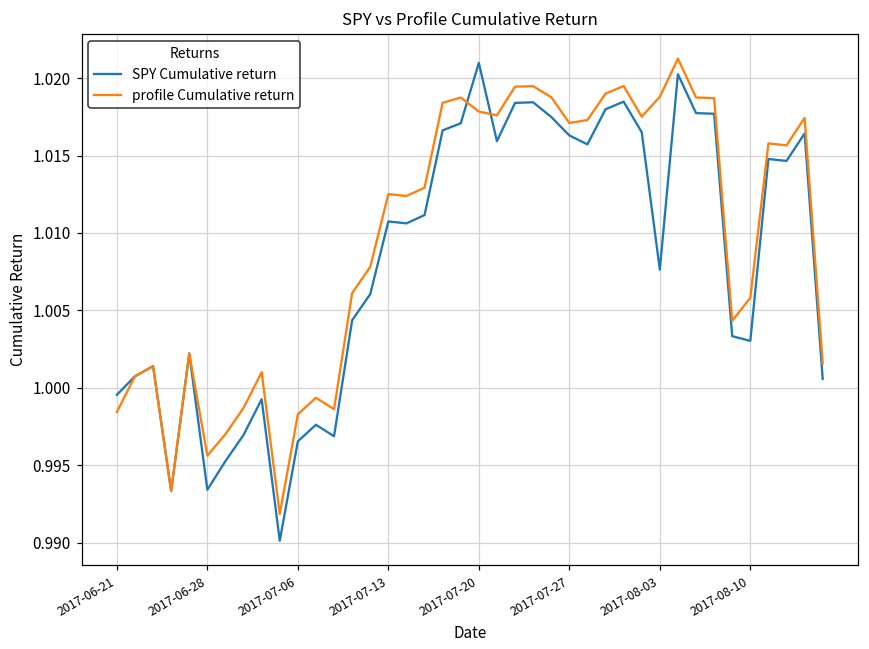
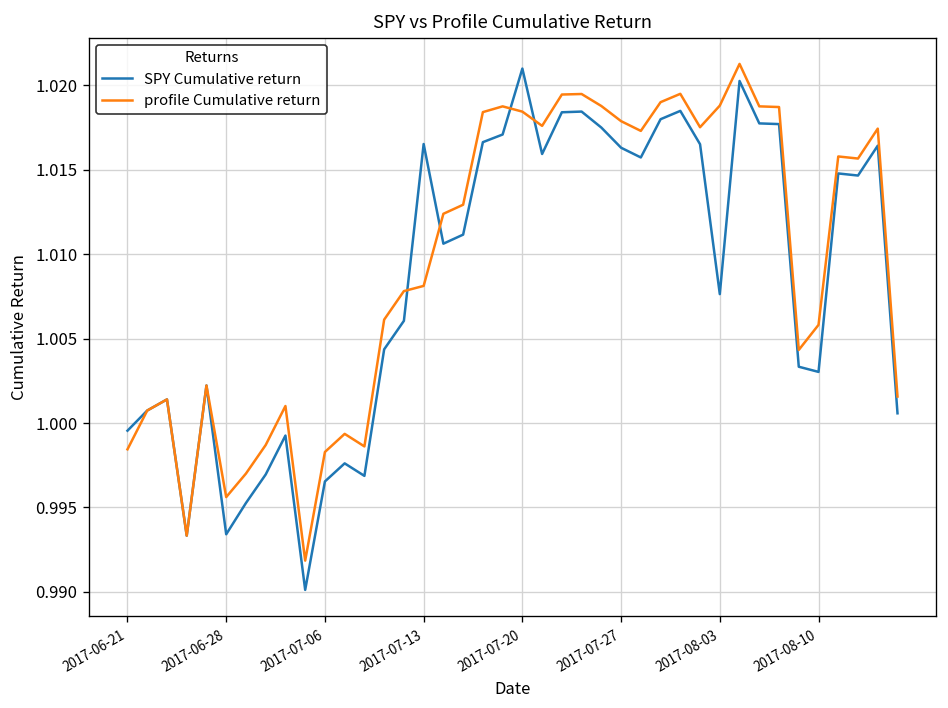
SPY Cumulative return, 2017-07-13: 1.0107 -> 1.0165
profile Cumulative return, 2017-07-13: 1.0125 -> 1.0081
profile Cumulative return, 2017-07-20: 1.0178 -> 1.0184
profile Cumulative return, 2017-07-27: 1.0171 -> 1.0179
